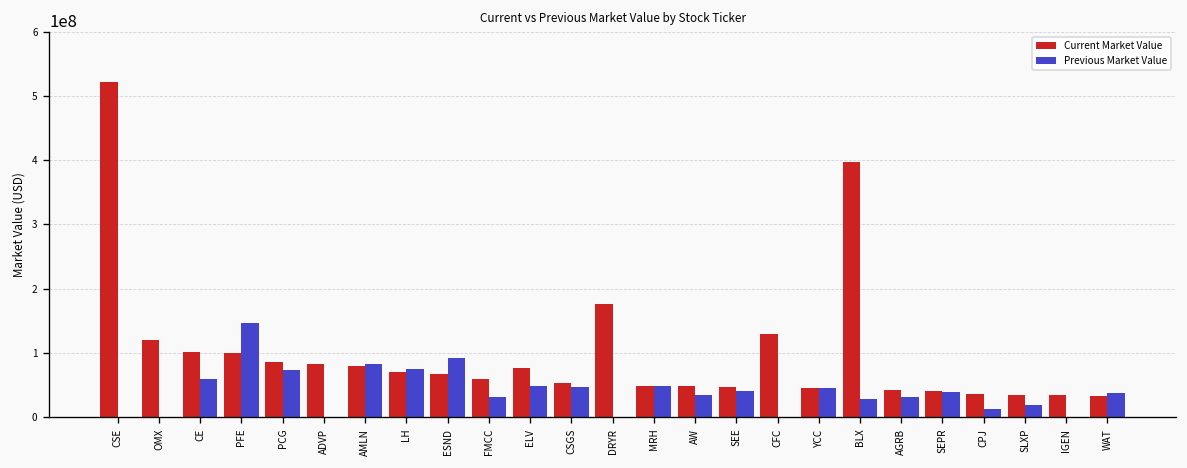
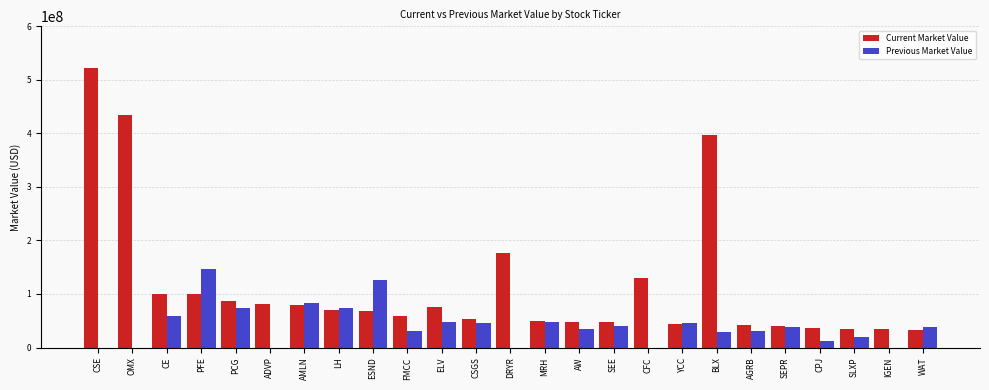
Current Market Value, OMX: 120000000 -> 440000000
Previous Market Value, ESND: 90000000 -> 130000000
